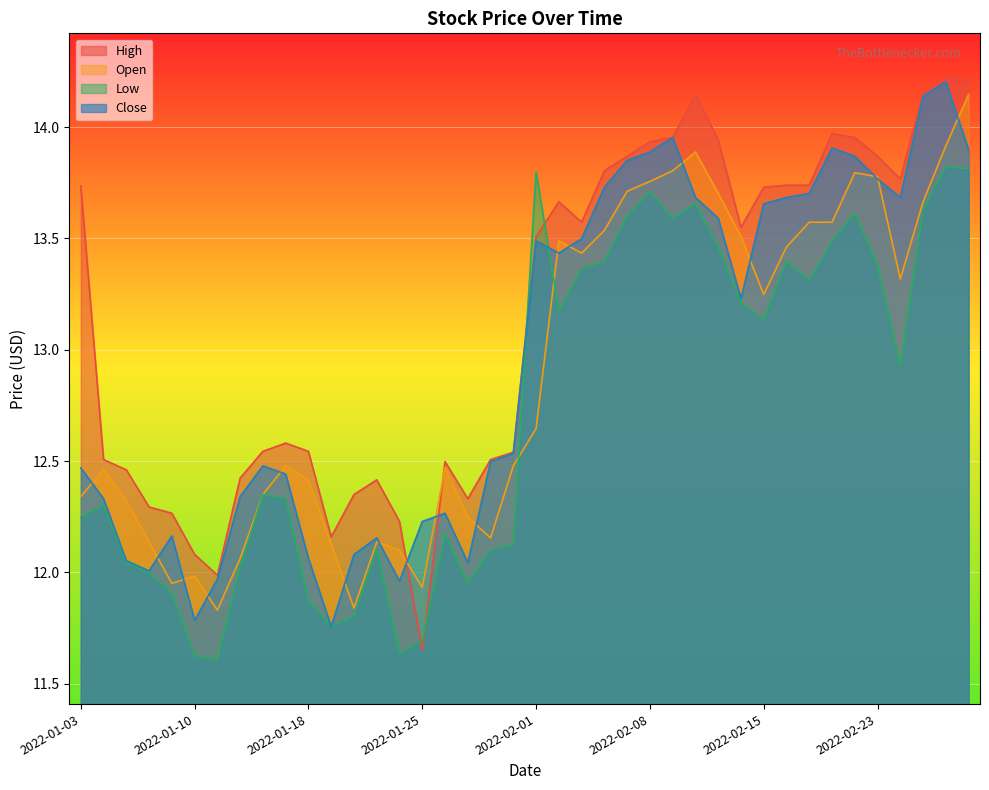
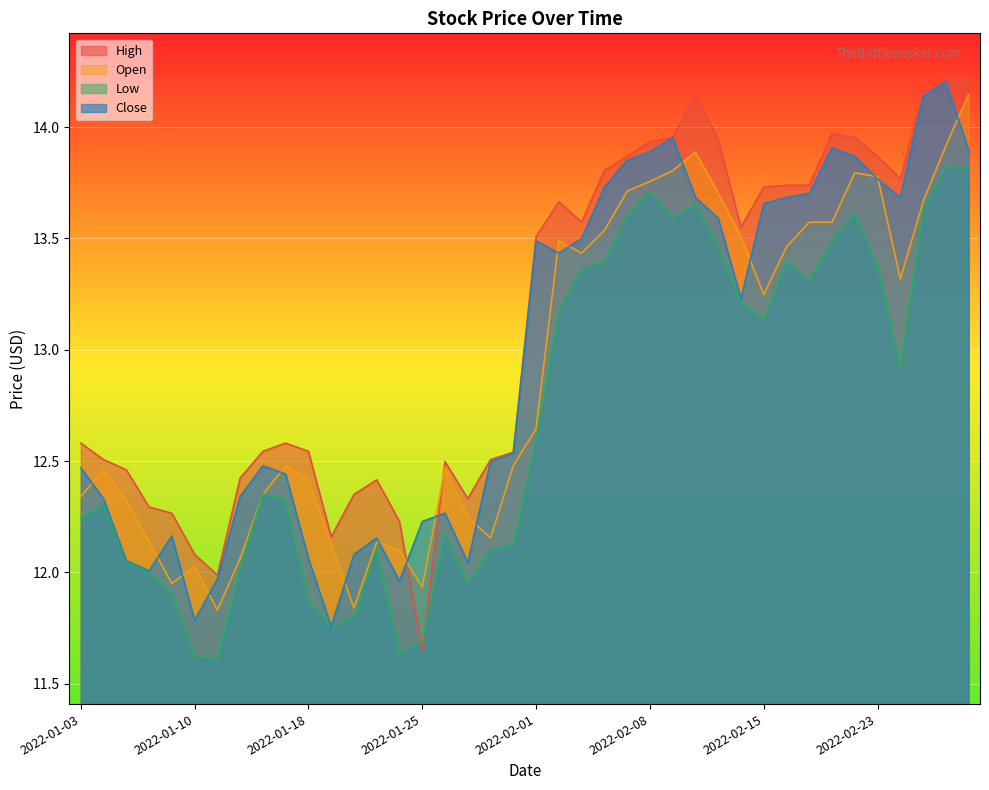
High, 2022-01-03: 13.74 -> 12.58
Open, 2022-01-10: 11.98 -> 12.03
Low, 2022-02-01: 13.8 -> 12.6
